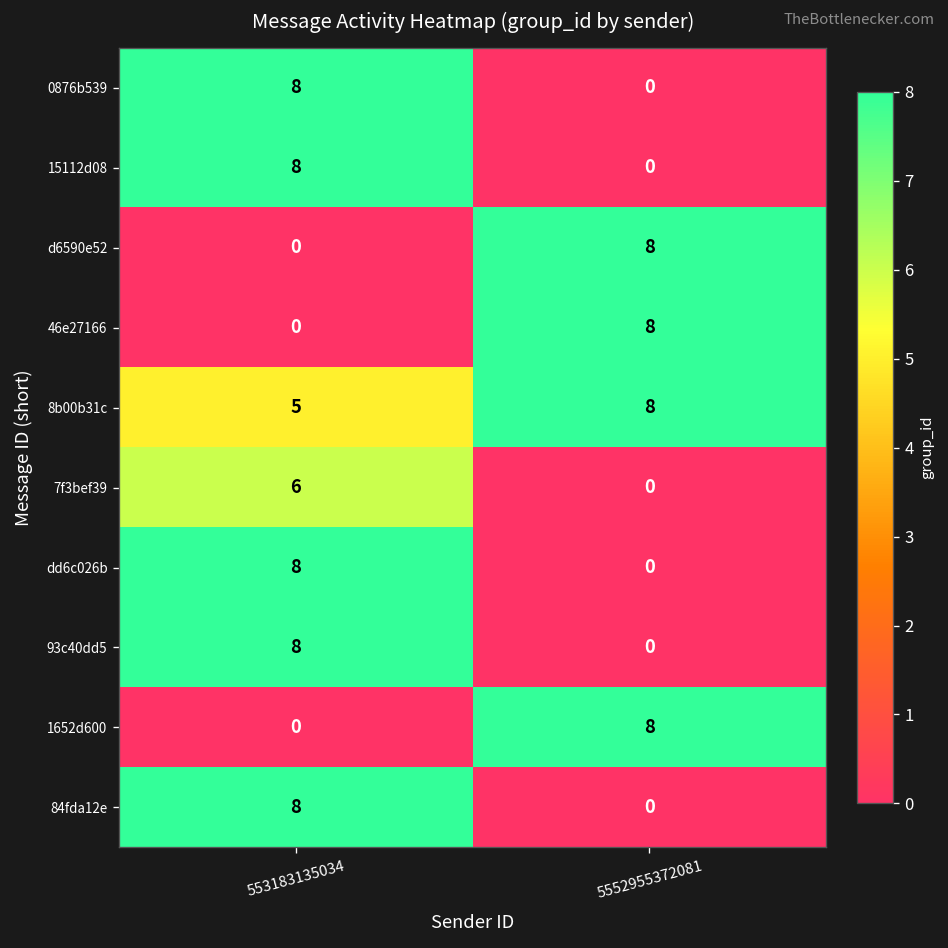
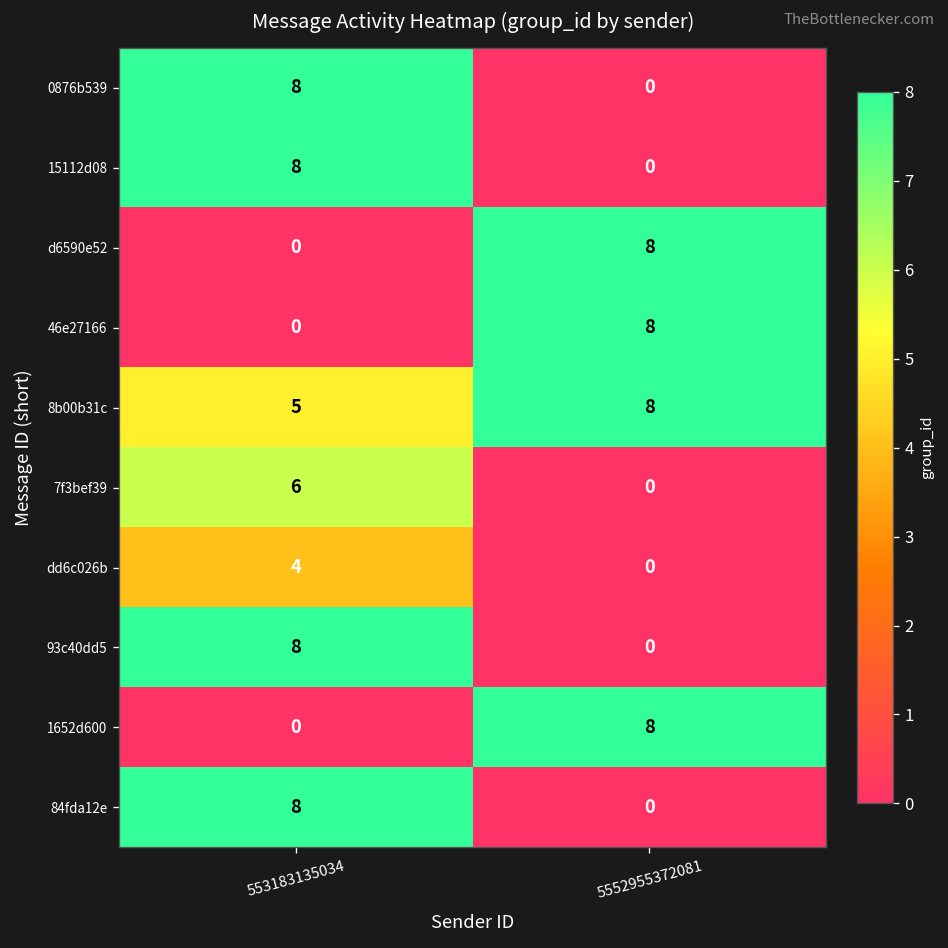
dd6c026b, 553183135034: 8 -> 4
